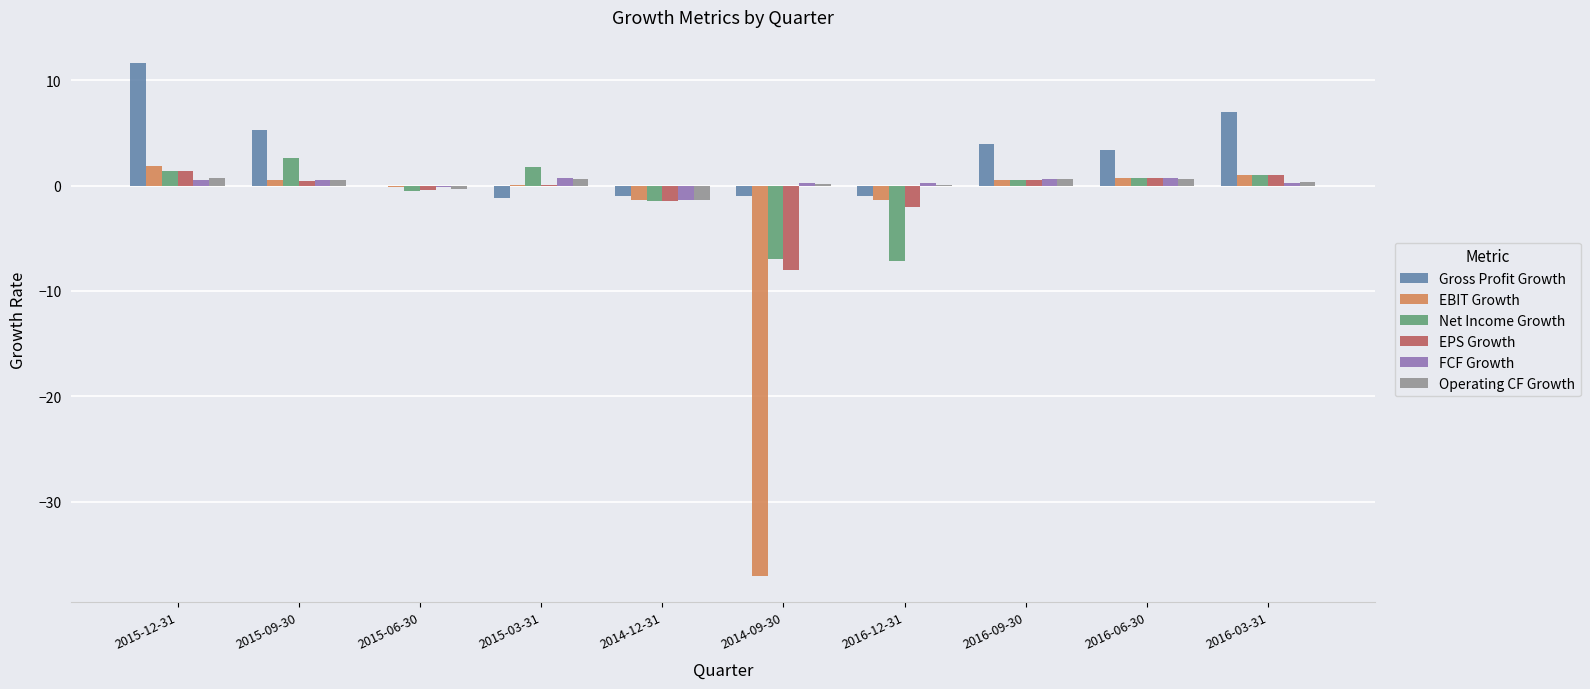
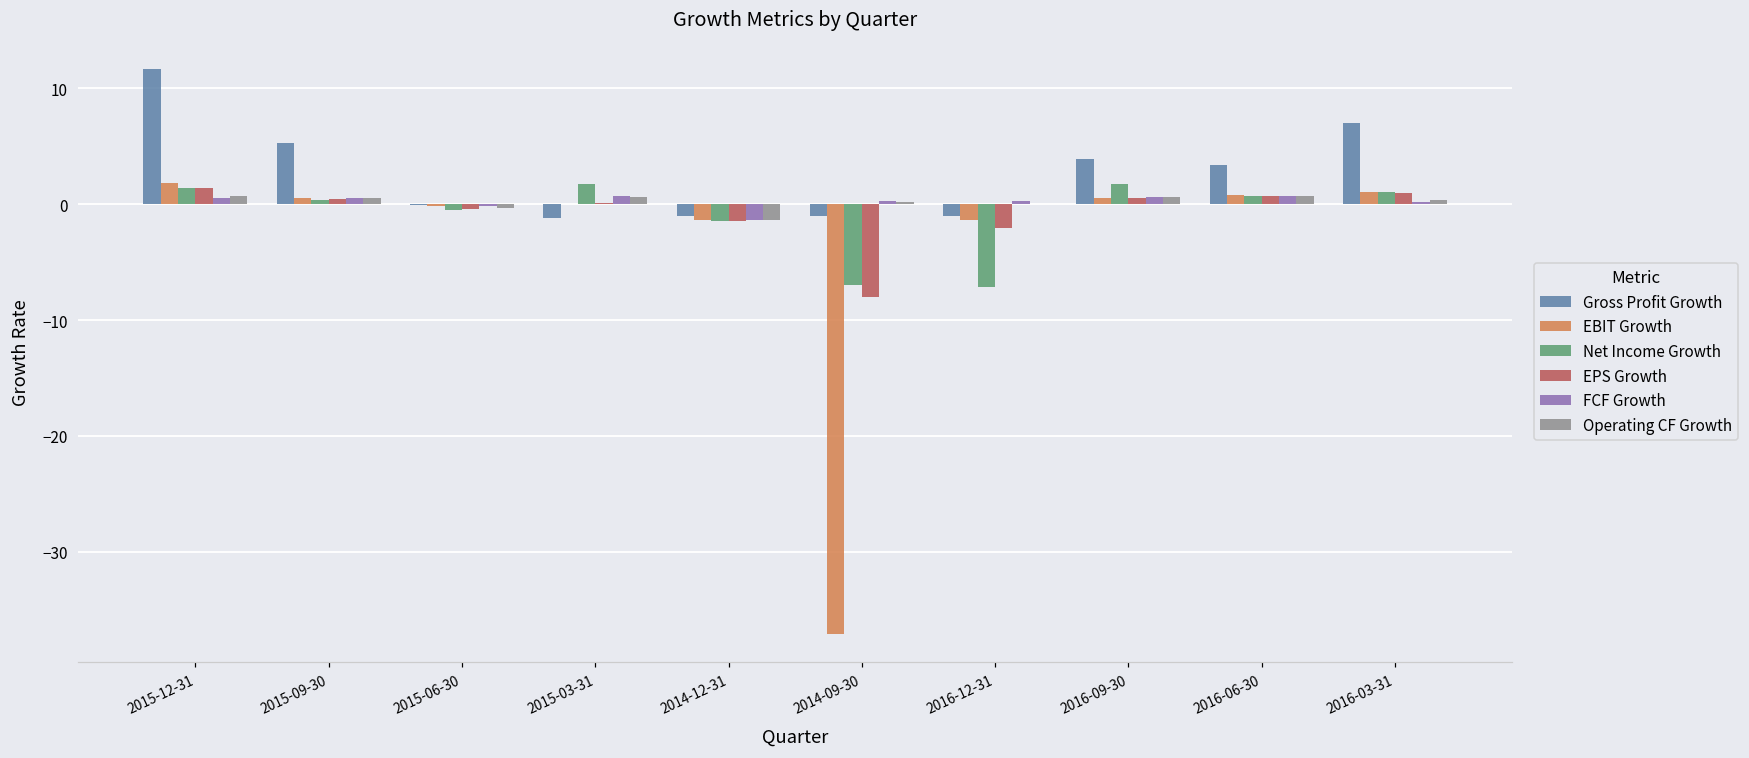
Net Income Growth, 2015-09-30: 2.6 -> 0.4
Net Income Growth, 2016-09-30: 0.5 -> 1.8
